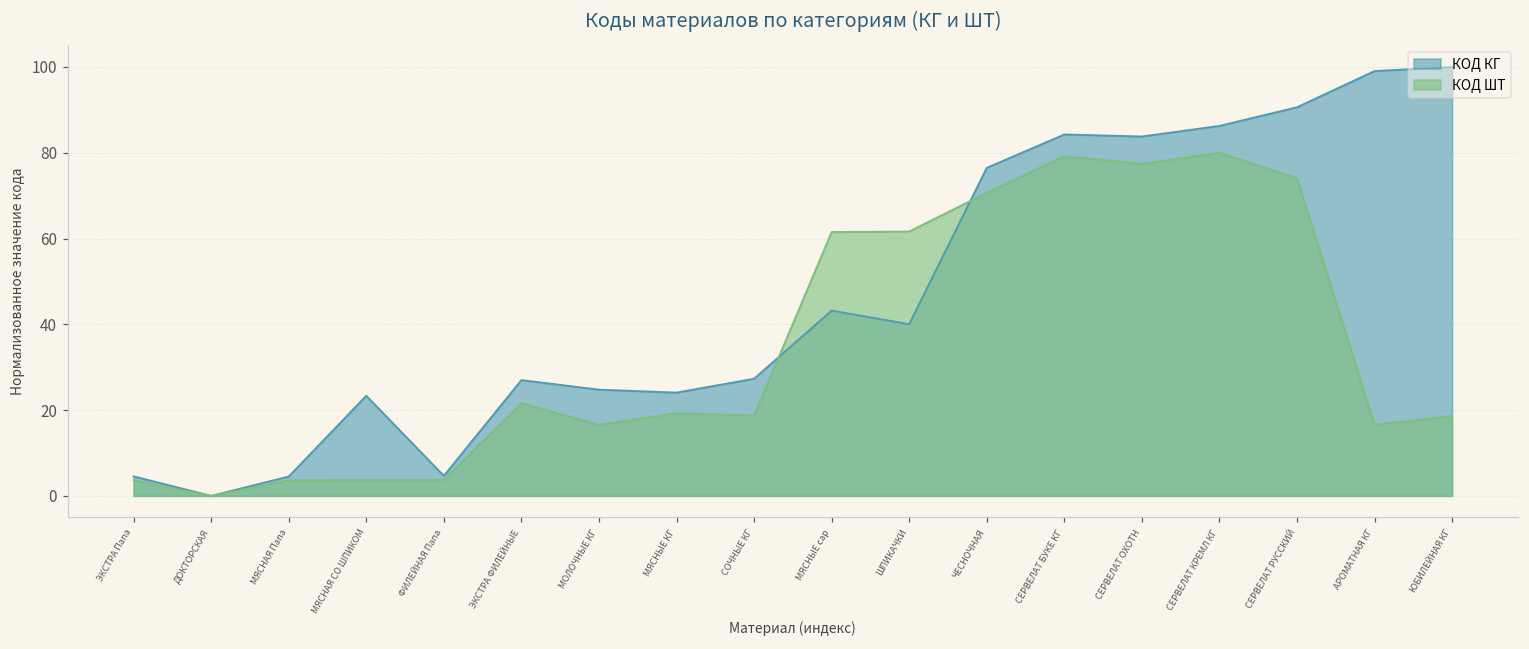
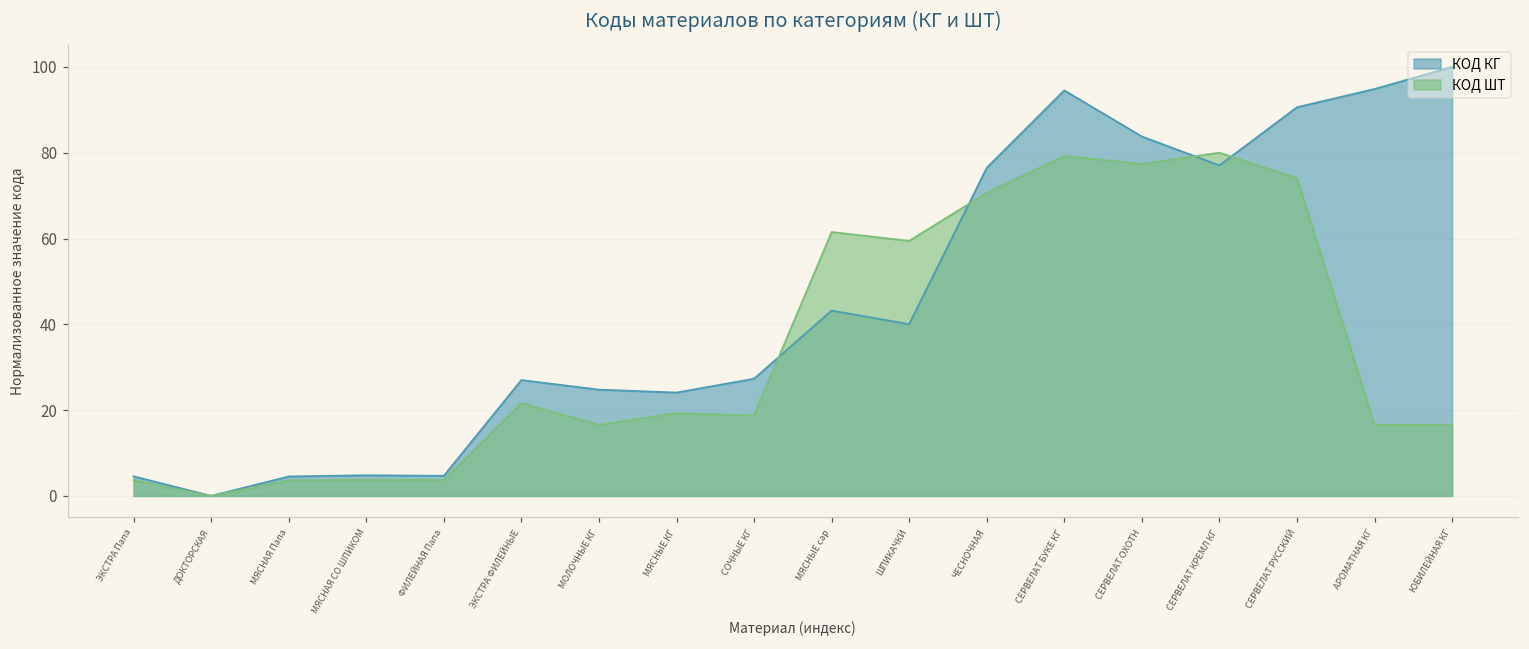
КОД КГ, МЯСНАЯ СО ШПИКОМ: 23 -> 5
КОД ШТ, ШПИКАЧКИ: 62 -> 59
КОД КГ, СЕРВЕЛАТ БУКЕ КГ: 84 -> 95
КОД КГ, СЕРВЕЛАТ КРЕМЛ КГ: 86 -> 77
КОД КГ, АРОМАТНАЯ КГ: 99 -> 95
КОД ШТ, ЮБИЛЕЙНАЯ КГ: 19 -> 17
